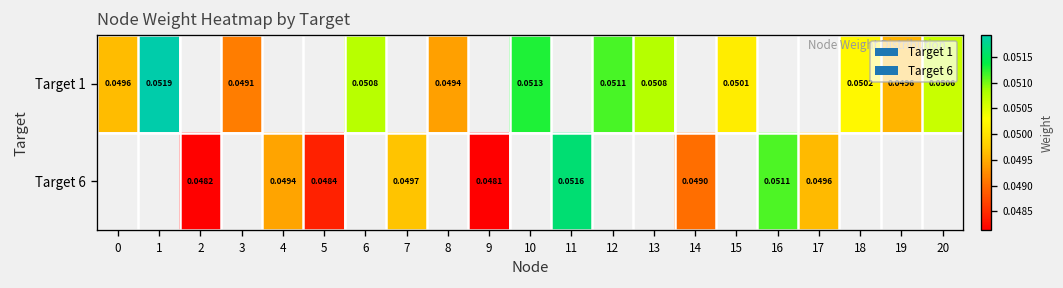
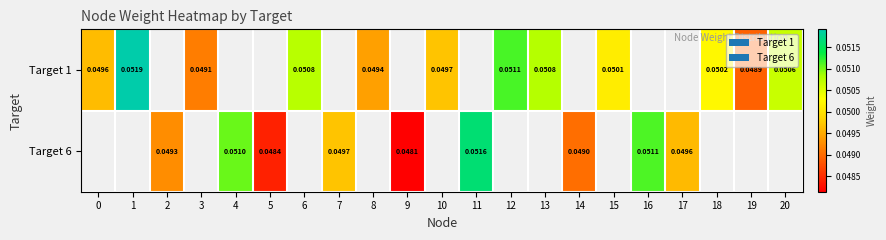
Target 1, 10: 0.0513 -> 0.0497
Target 1, 19: 0.0496 -> 0.0489
Target 6, 2: 0.0482 -> 0.0493
Target 6, 4: 0.0494 -> 0.0510
